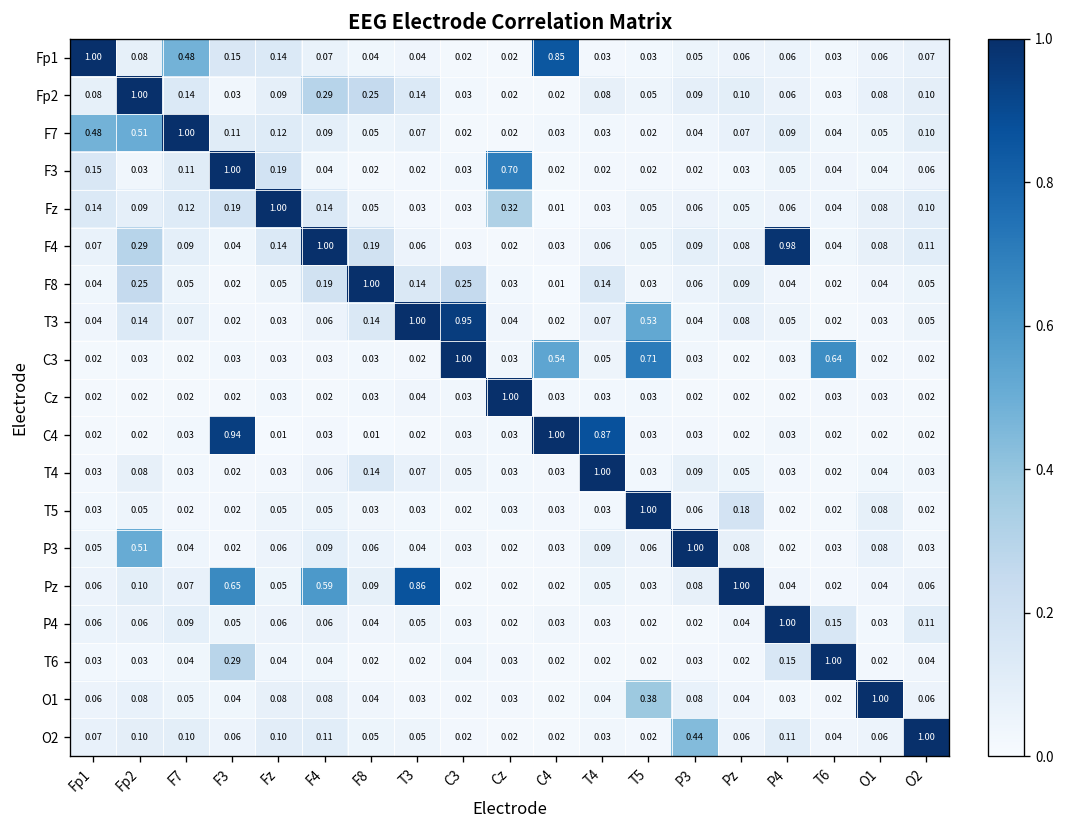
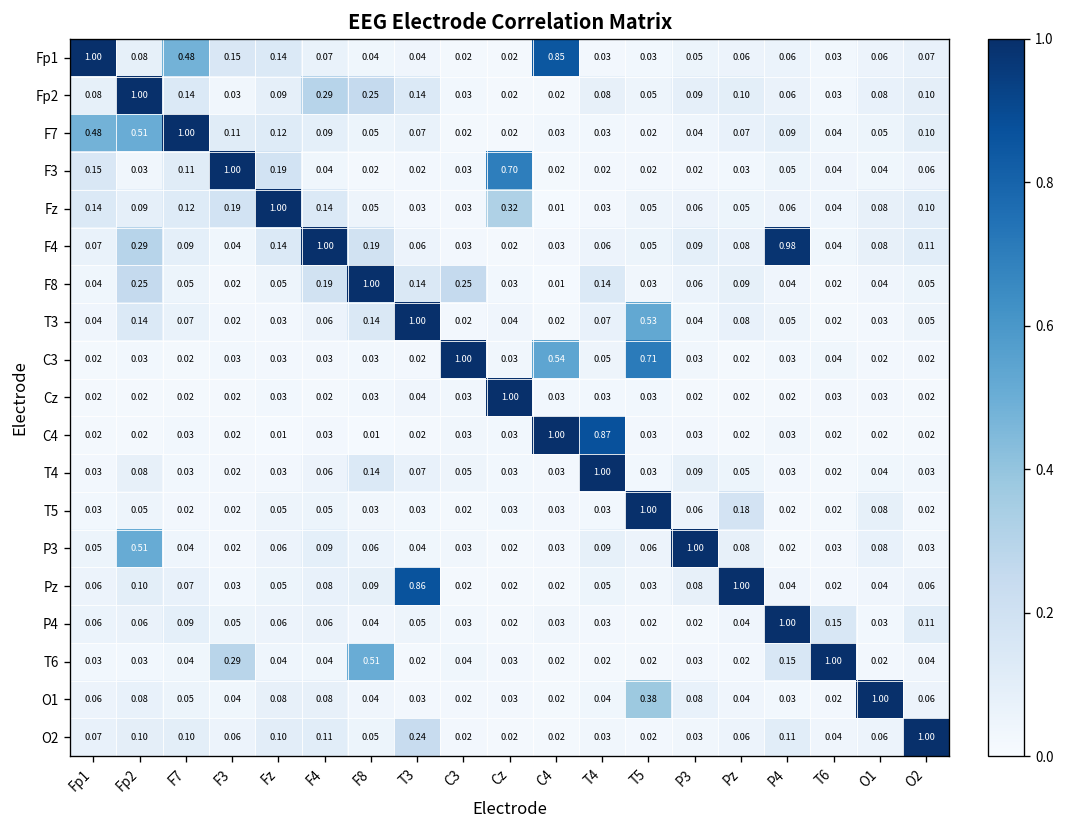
T3, C3: 0.95 -> 0.02
C3, T6: 0.64 -> 0.04
C4, F3: 0.94 -> 0.02
Pz, F3: 0.65 -> 0.03
Pz, F4: 0.59 -> 0.08
T6, F8: 0.02 -> 0.51
O2, T3: 0.05 -> 0.24
O2, P3: 0.44 -> 0.03
